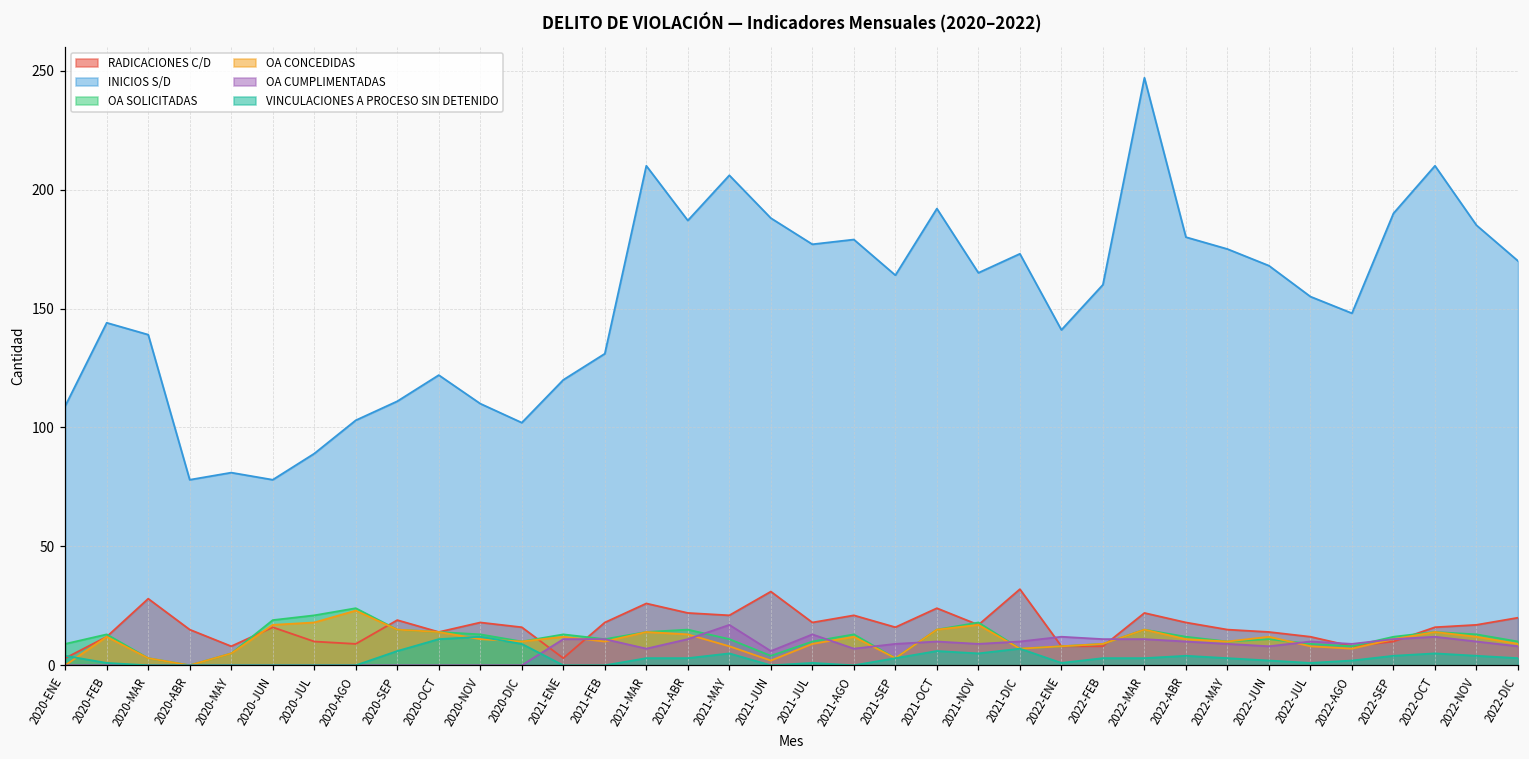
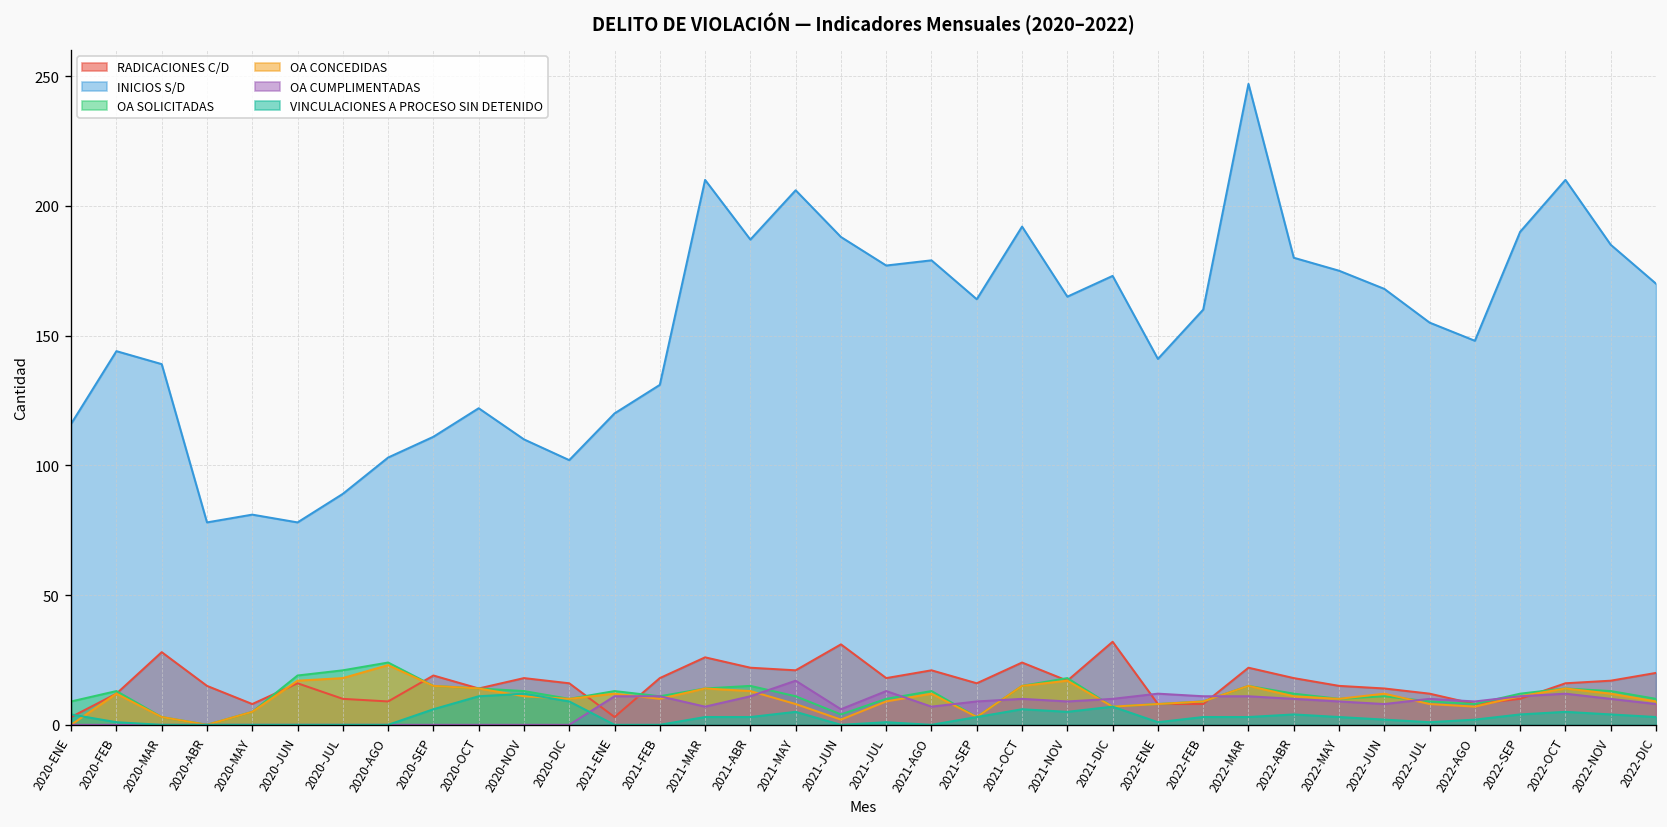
INICIOS S/D, 2020-ENE: 109 -> 116
